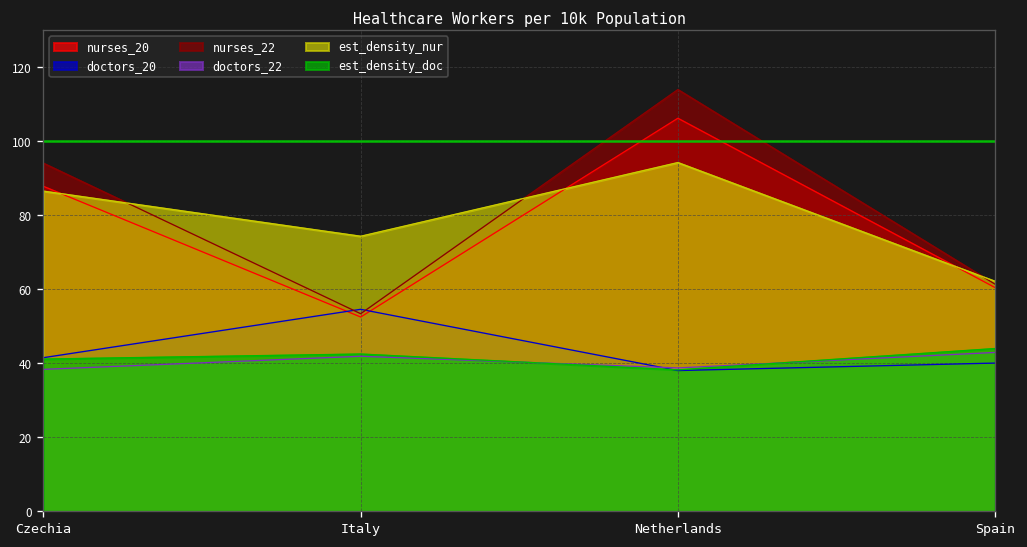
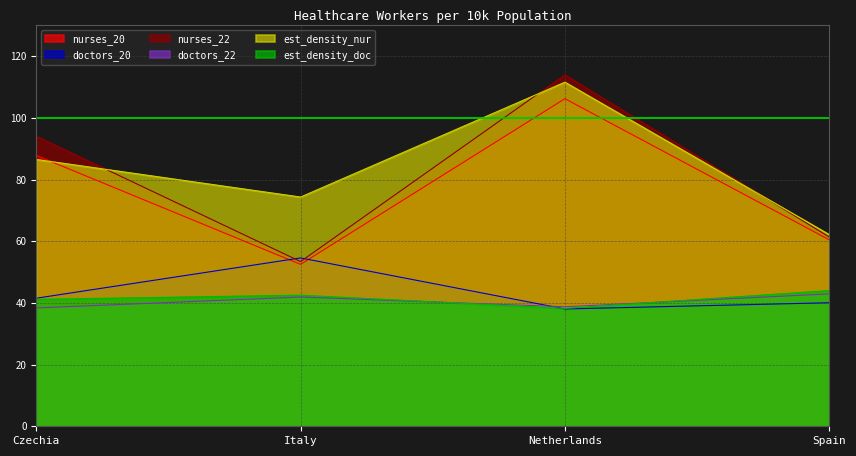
est_density_nur, Netherlands: 94 -> 112
